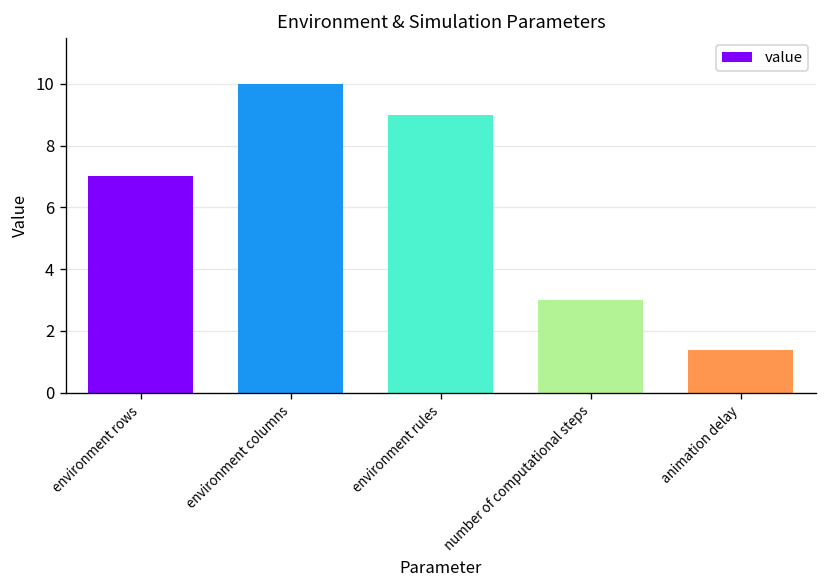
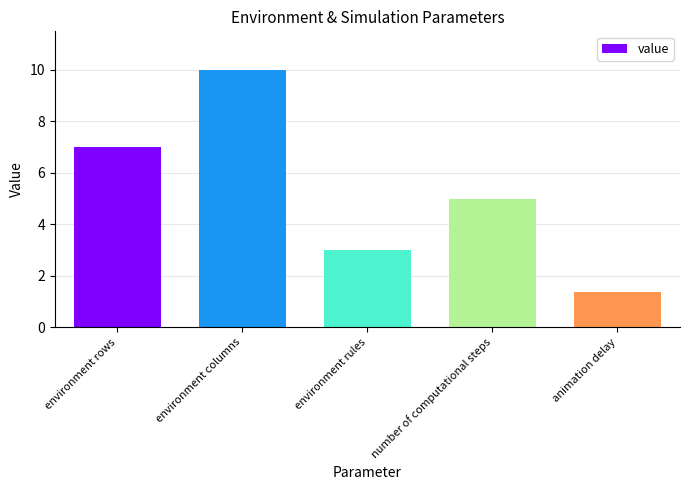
environment rules: 9 -> 3
number of computational steps: 3 -> 5
